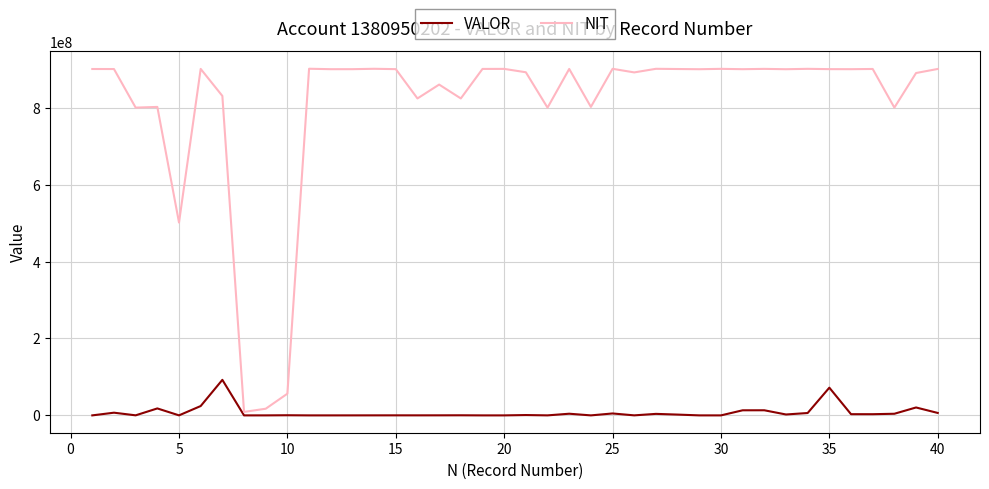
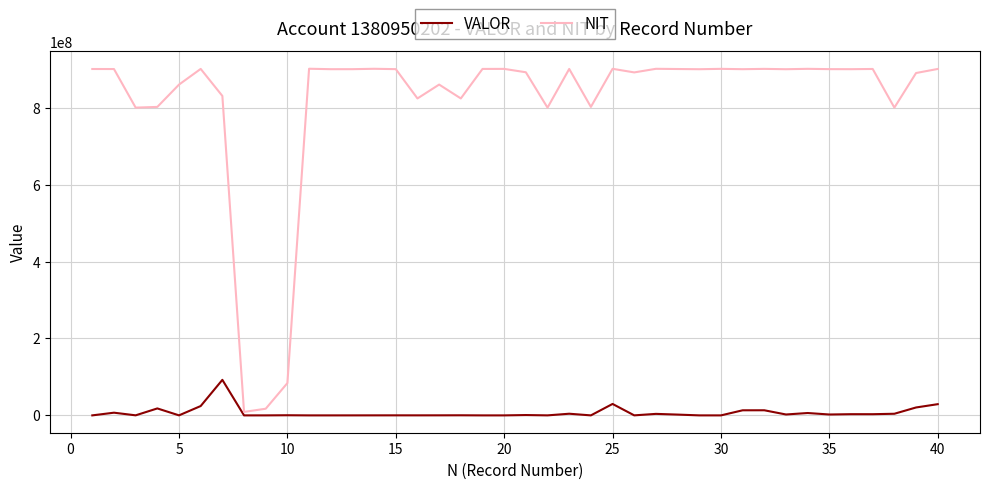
NIT, 5: 500000000 -> 860000000
NIT, 10: 60000000 -> 80000000
VALOR, 25: 10000000 -> 30000000
VALOR, 35: 70000000 -> 0
VALOR, 40: 10000000 -> 30000000
